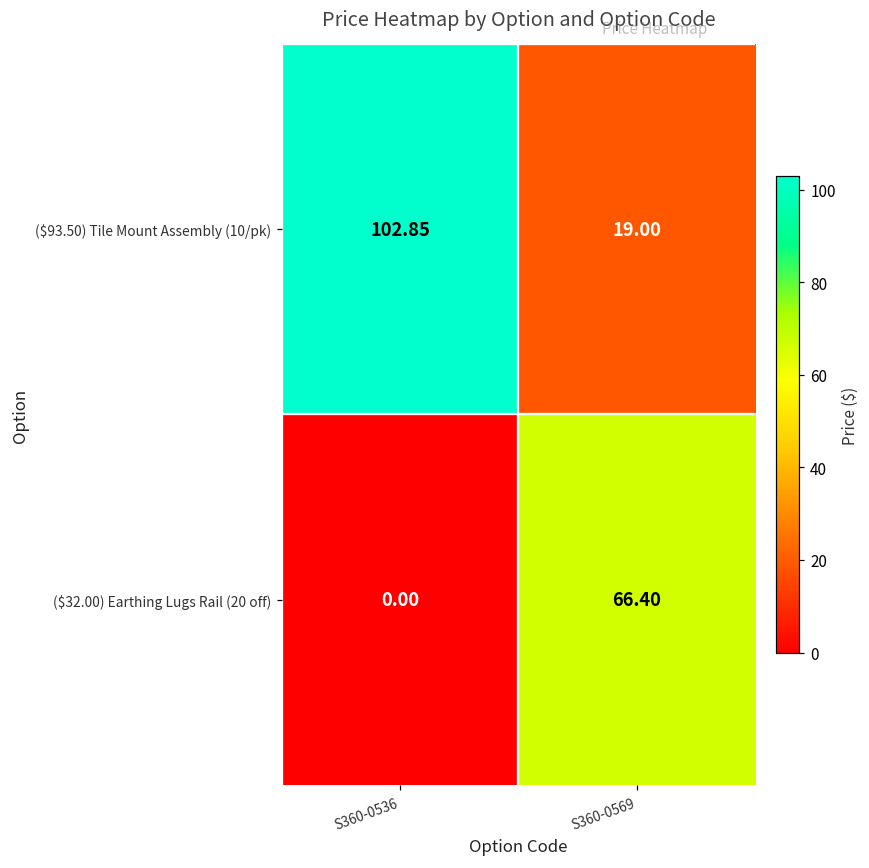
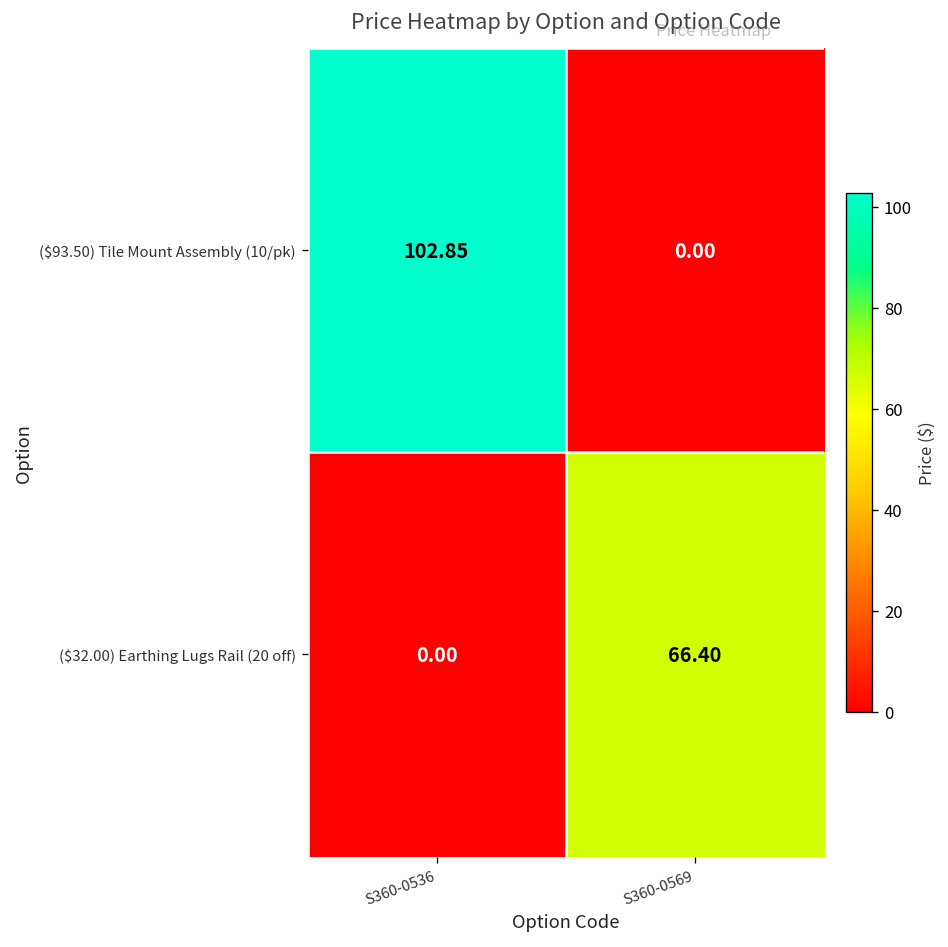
($93.50) Tile Mount Assembly (10/pk), S360-0569: 19.00 -> 0.00
